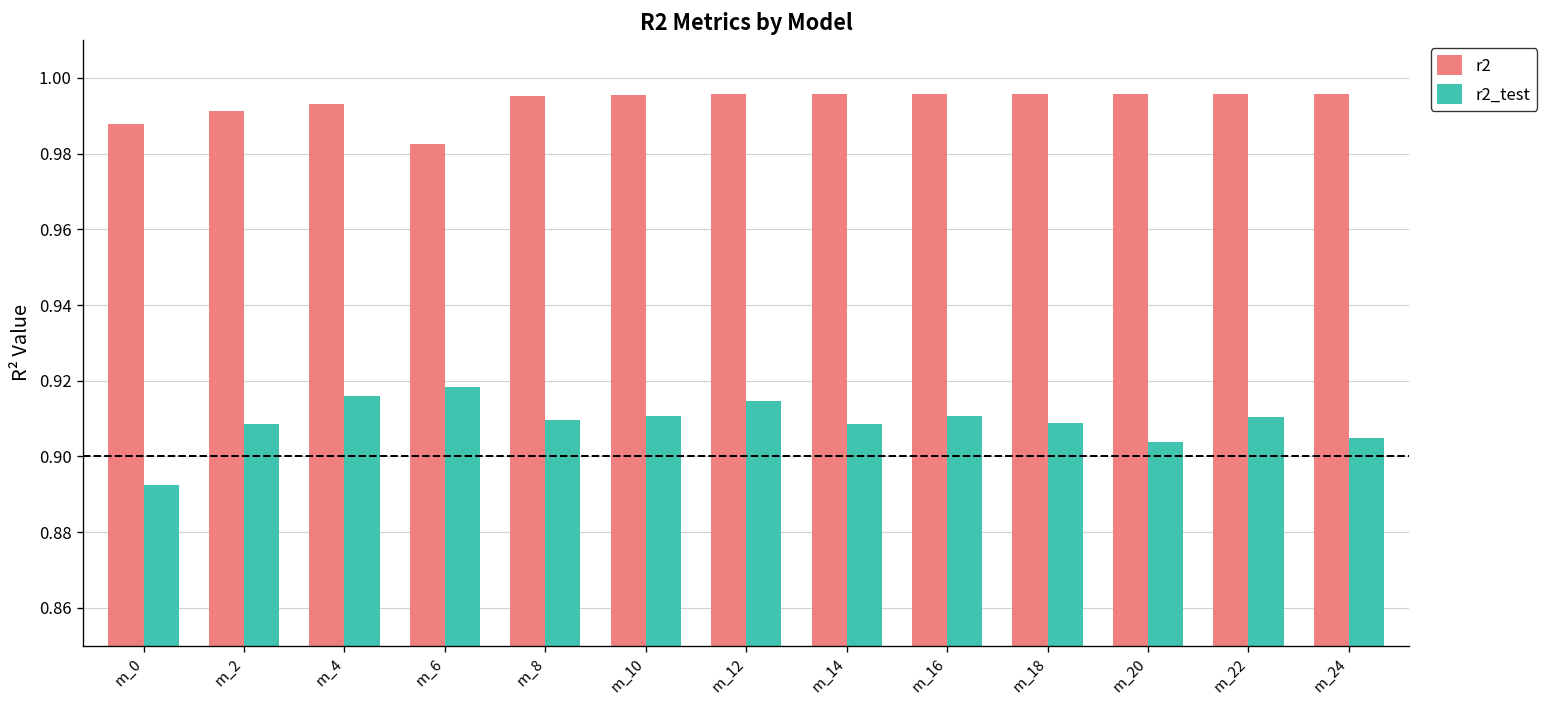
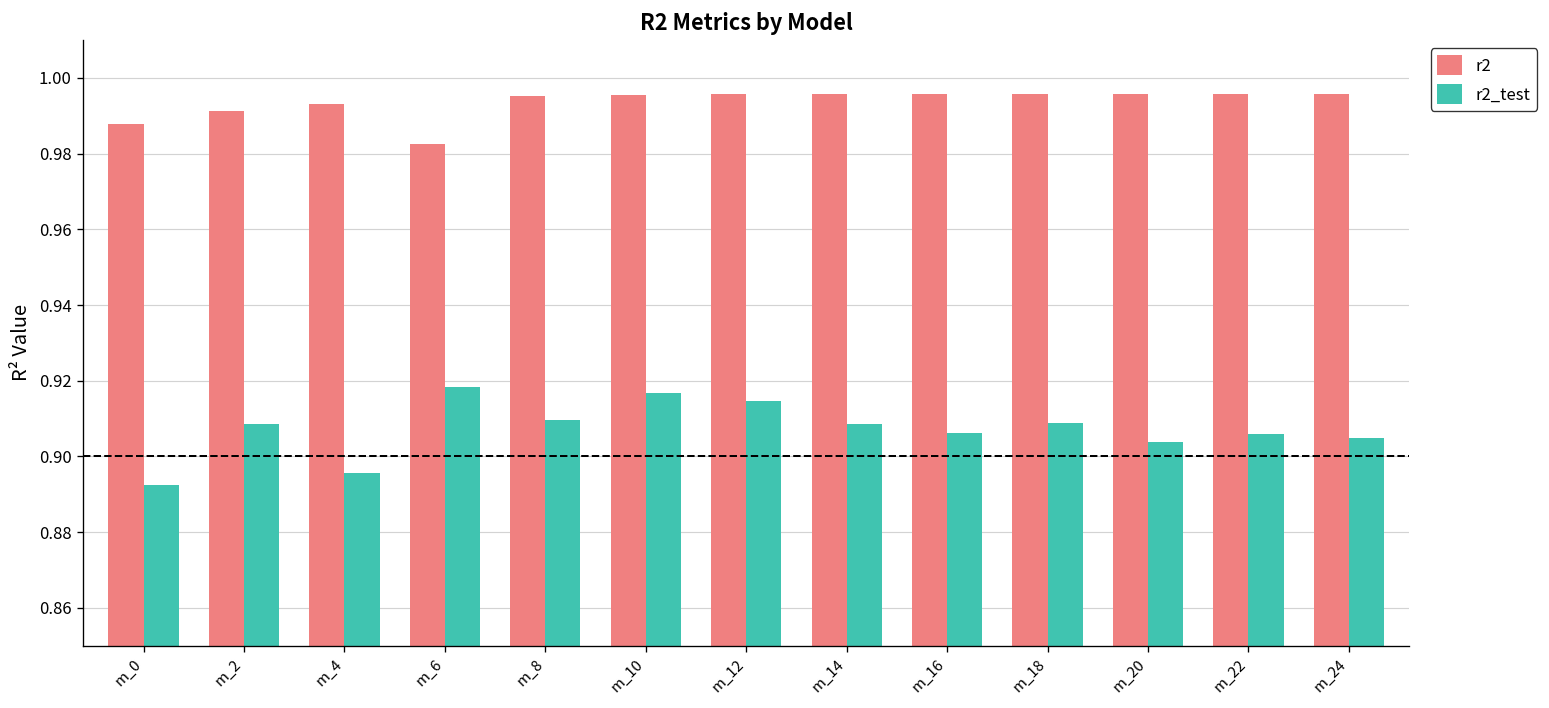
r2_test, m_4: 0.916 -> 0.895
r2_test, m_10: 0.911 -> 0.917
r2_test, m_16: 0.911 -> 0.906
r2_test, m_22: 0.910 -> 0.906
